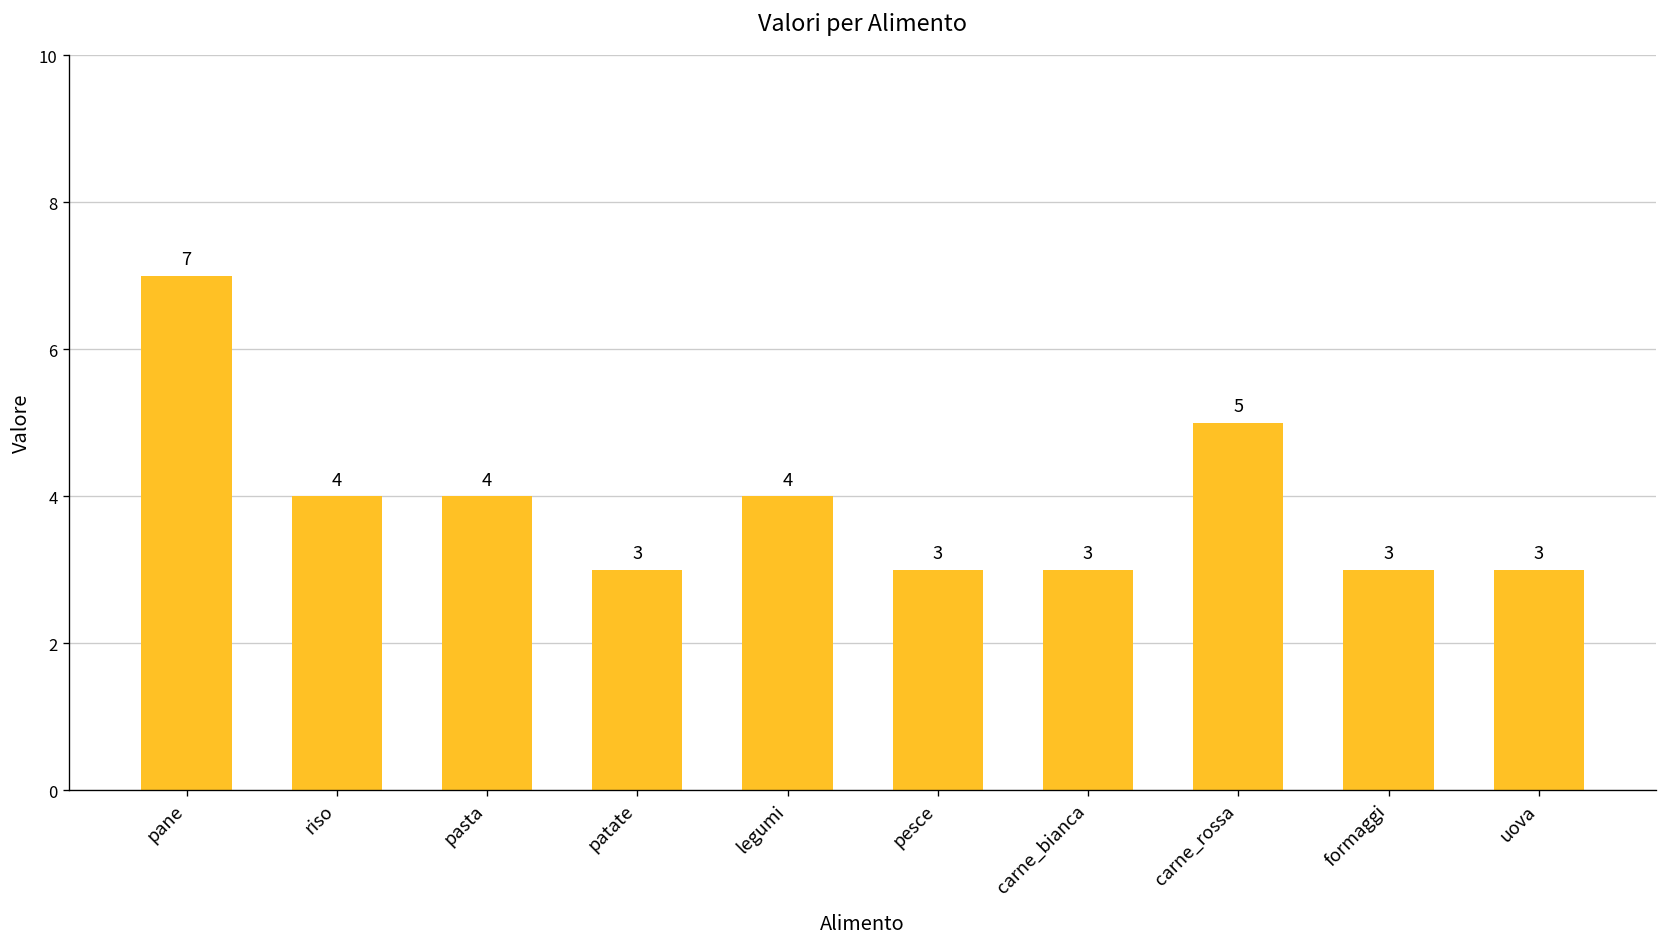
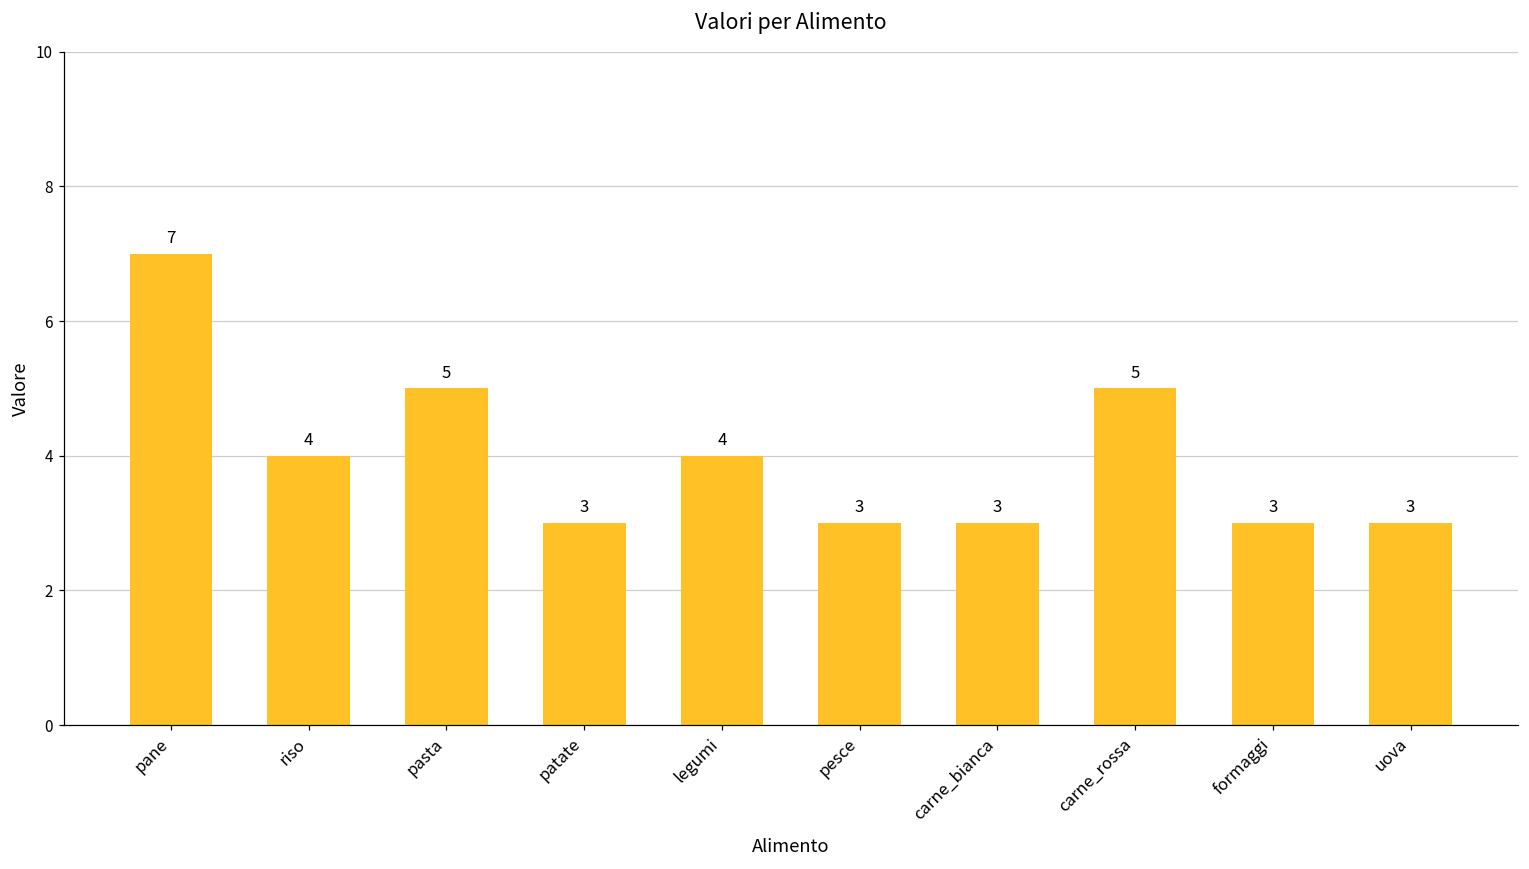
pasta: 4 -> 5
